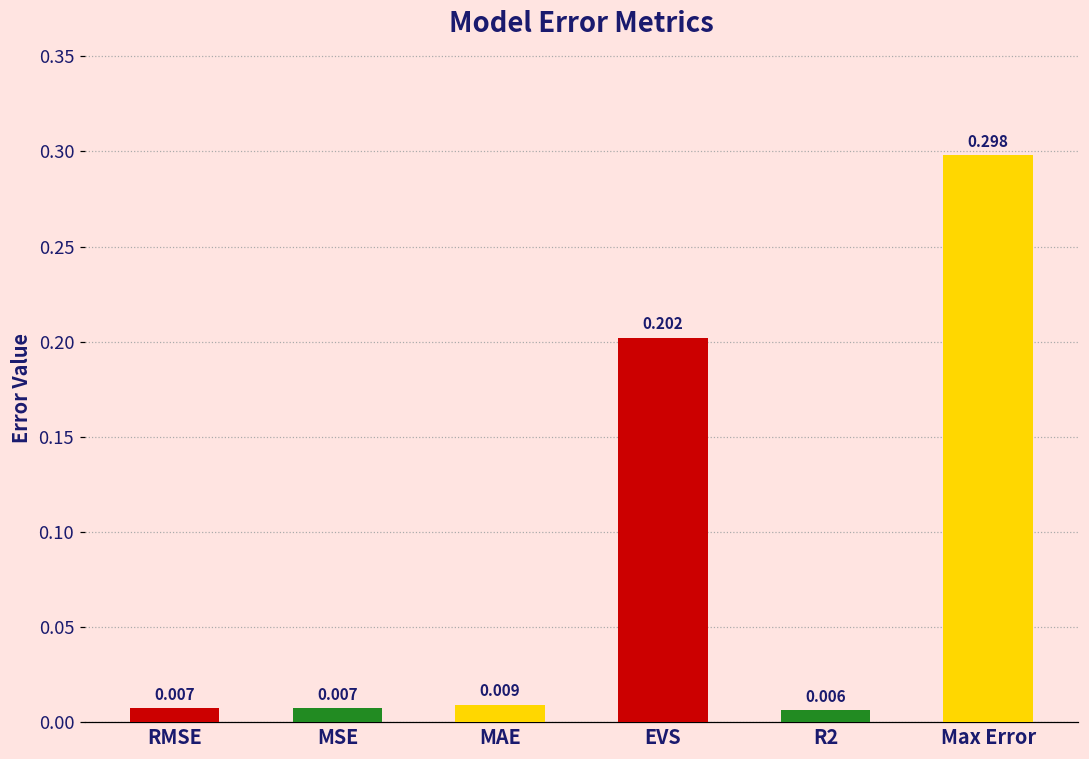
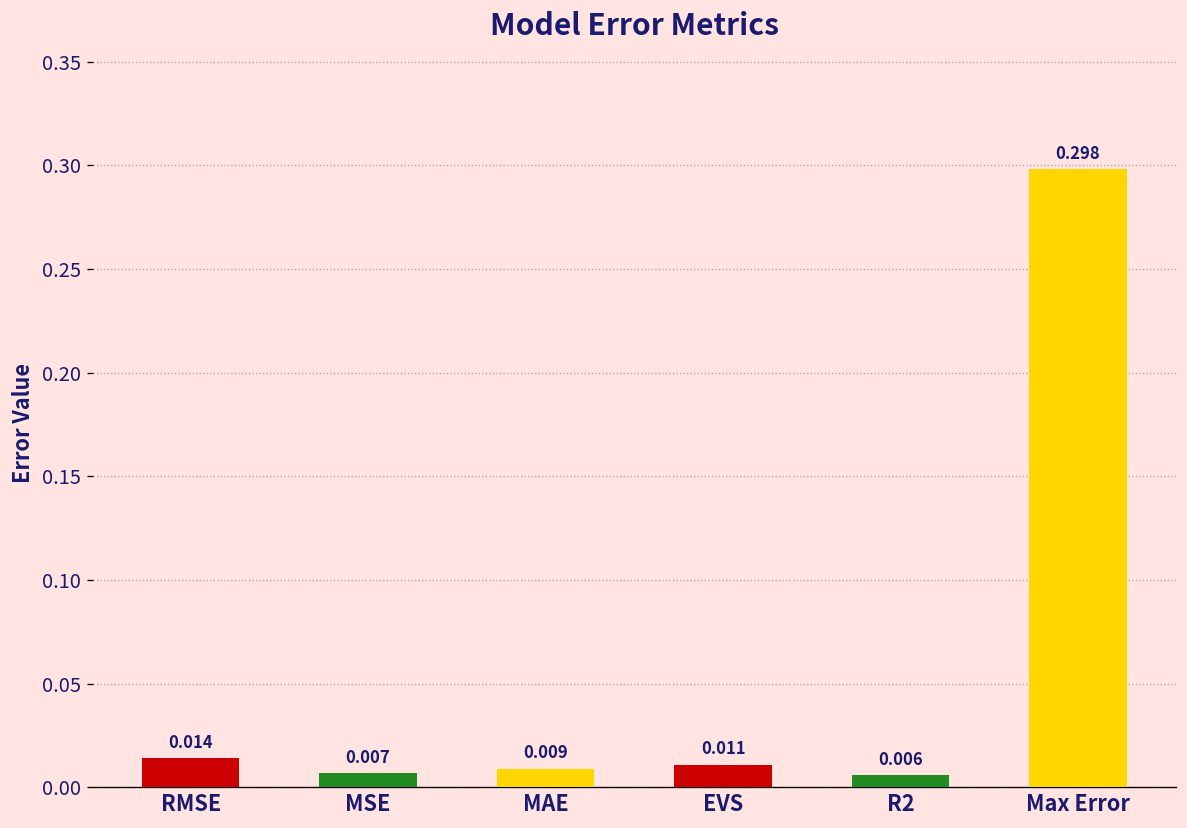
RMSE: 0.007 -> 0.014
EVS: 0.202 -> 0.011
